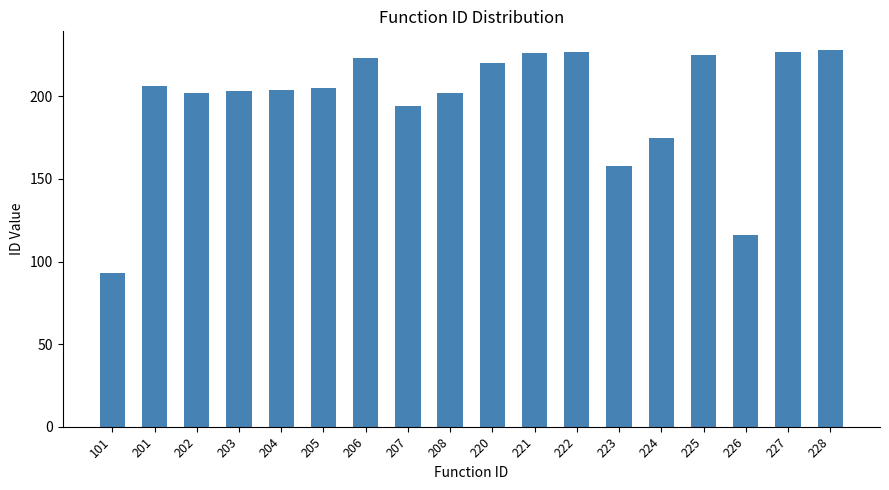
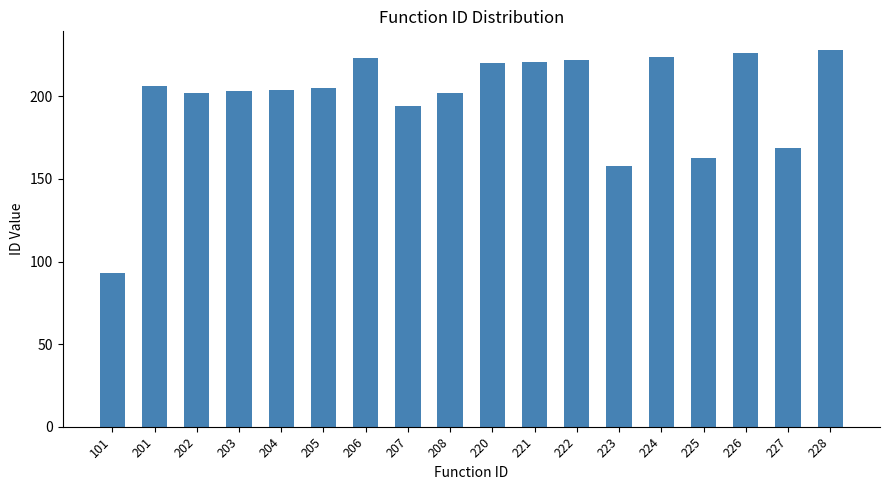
221: 226 -> 221
222: 227 -> 222
224: 175 -> 224
225: 225 -> 163
226: 116 -> 226
227: 227 -> 169
